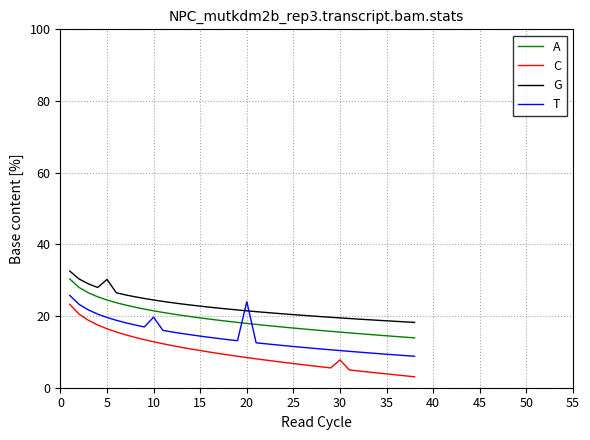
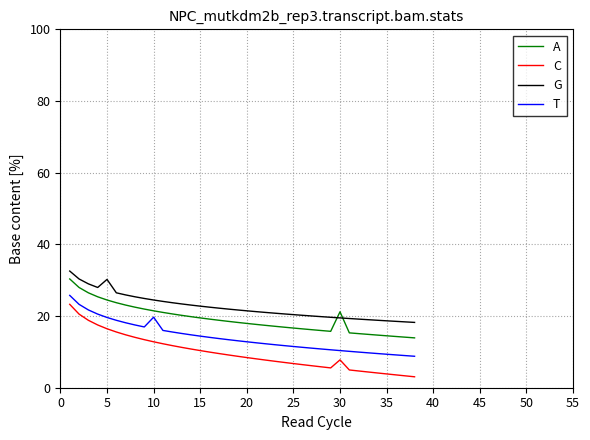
T, 20: 24 -> 13
A, 30: 16 -> 21
